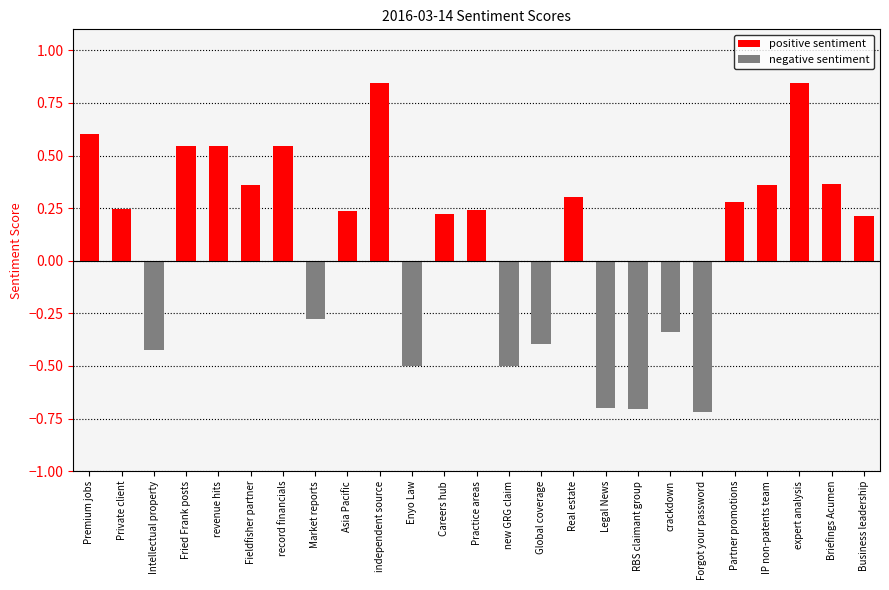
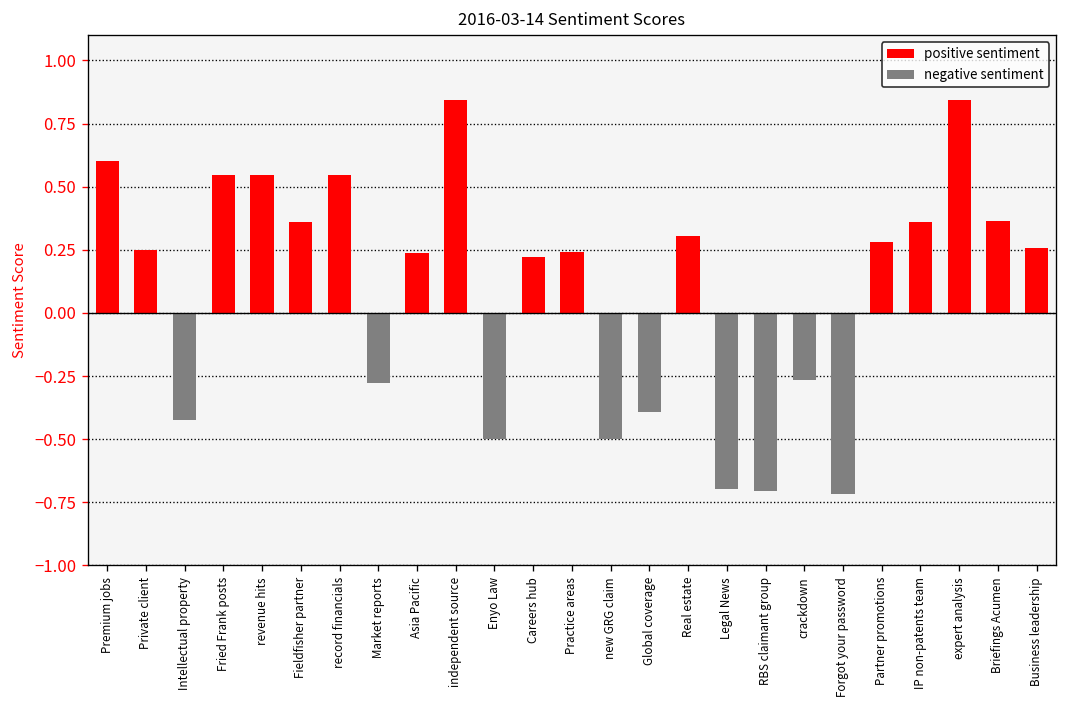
negative sentiment, crackdown: -0.34 -> -0.27
positive sentiment, Business leadership: 0.21 -> 0.26
